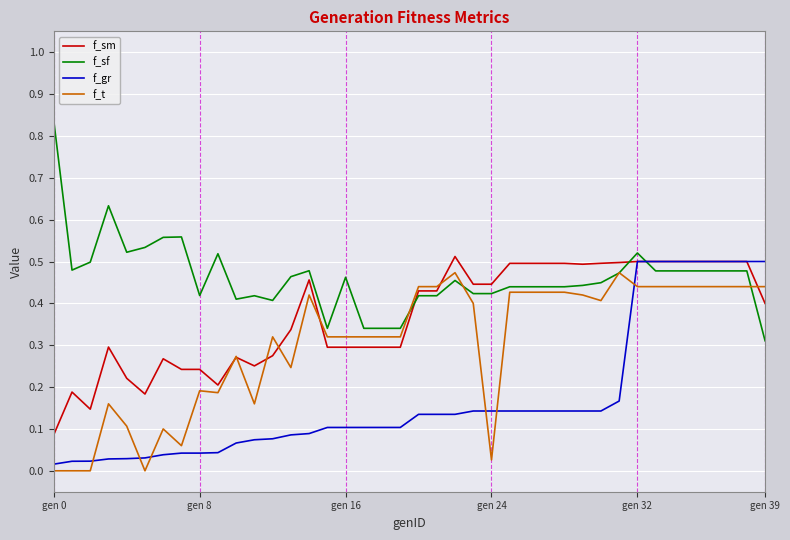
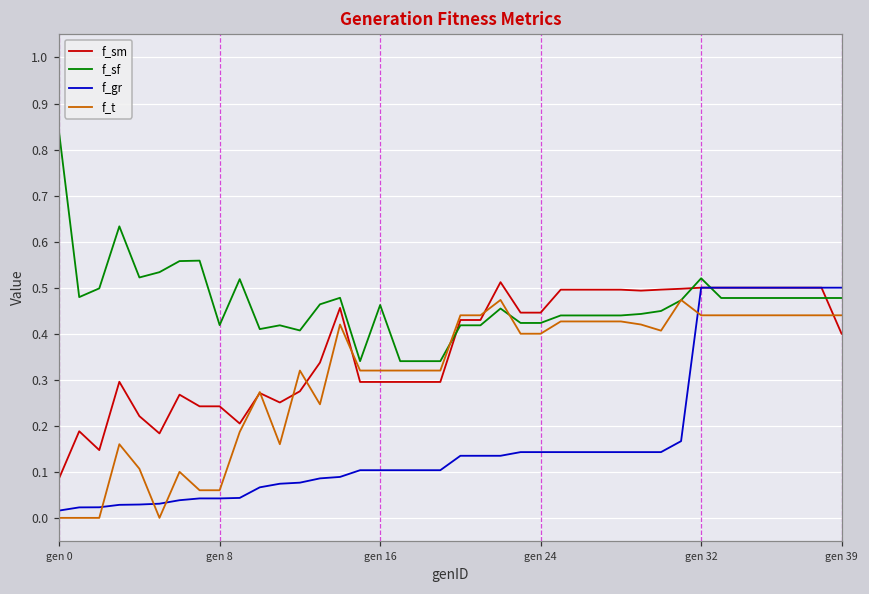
f_t, gen 8: 0.19 -> 0.06
f_t, gen 24: 0.03 -> 0.40
f_sf, gen 39: 0.31 -> 0.48
